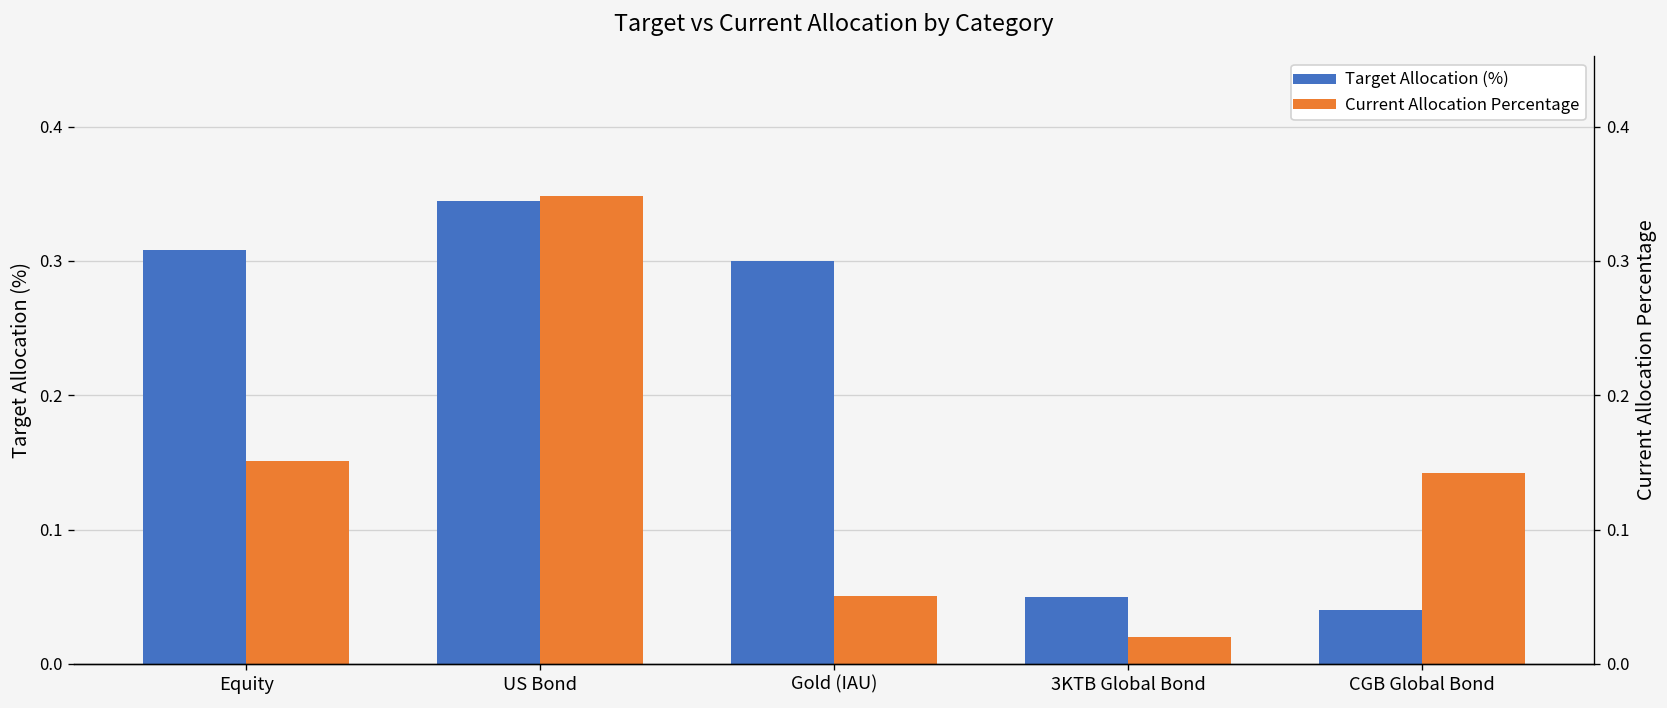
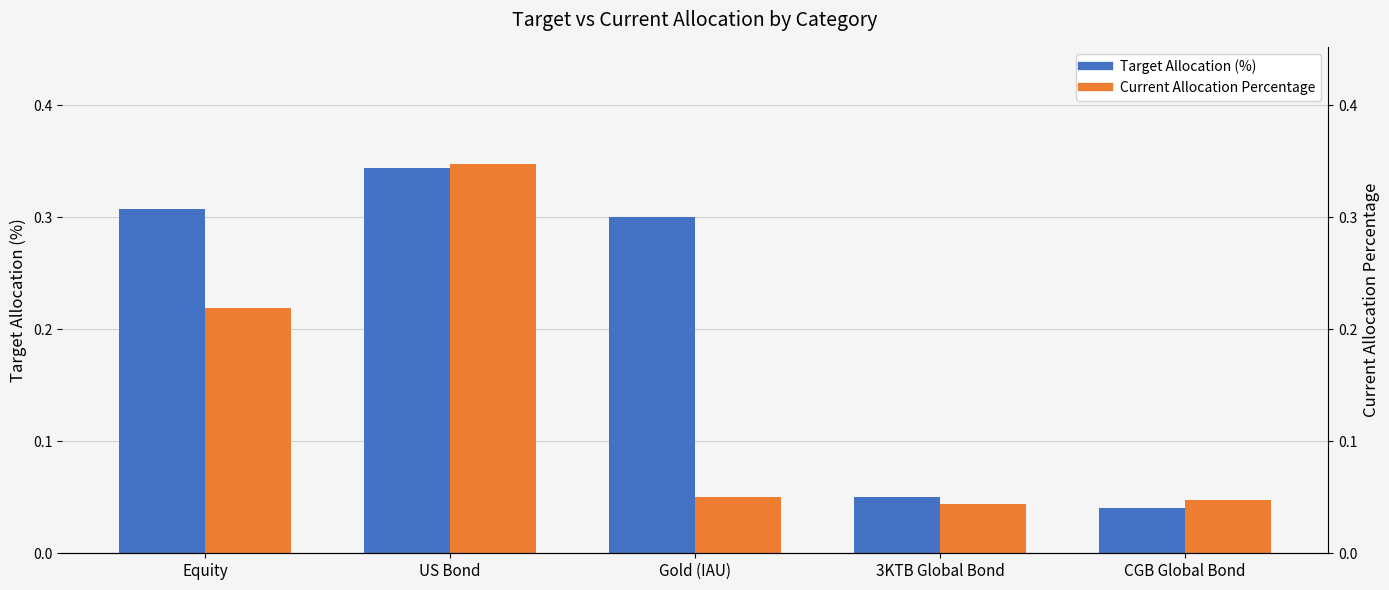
Current Allocation Percentage, Equity: 0.151 -> 0.219
Current Allocation Percentage, 3KTB Global Bond: 0.020 -> 0.044
Current Allocation Percentage, CGB Global Bond: 0.142 -> 0.048
